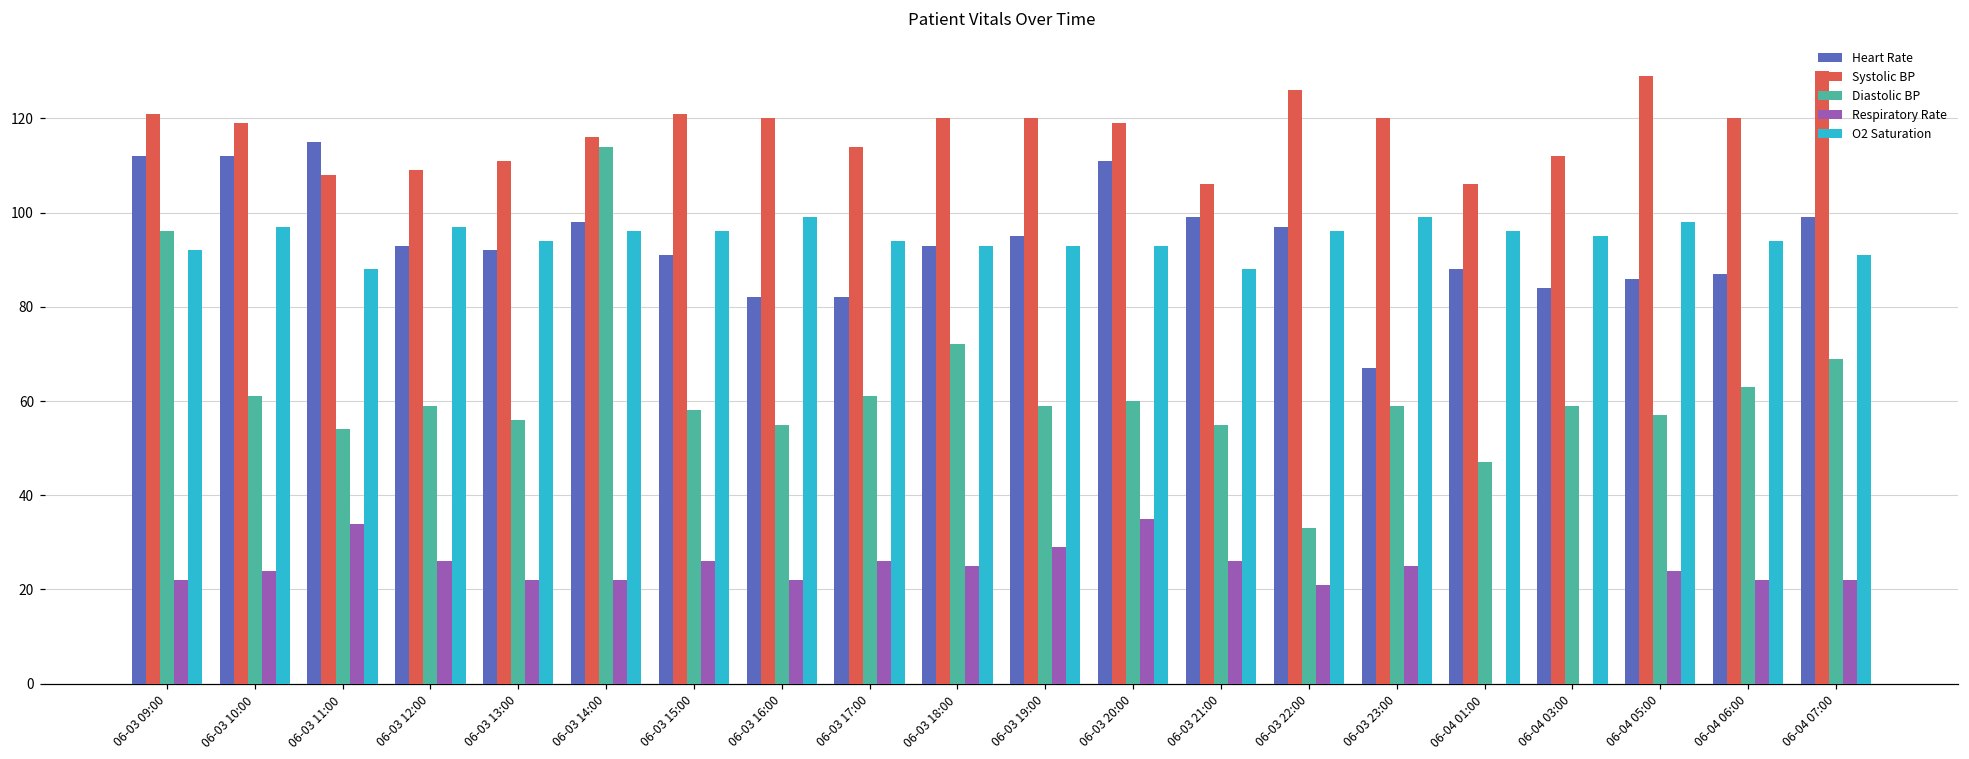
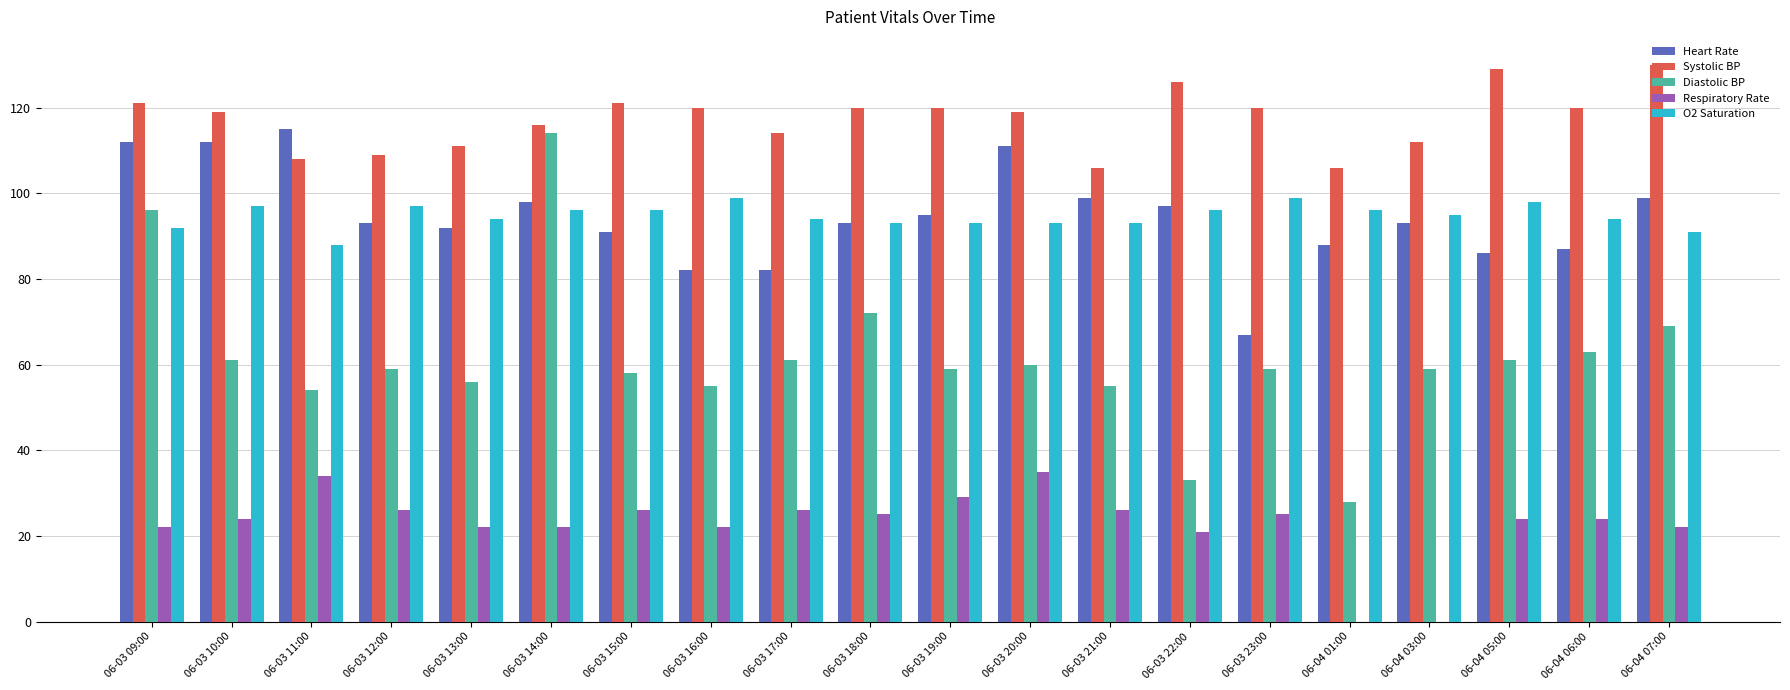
O2 Saturation, 06-03 21:00: 88 -> 93
Diastolic BP, 06-04 01:00: 47 -> 28
Heart Rate, 06-04 03:00: 84 -> 93
Diastolic BP, 06-04 05:00: 57 -> 61
Respiratory Rate, 06-04 06:00: 22 -> 24
